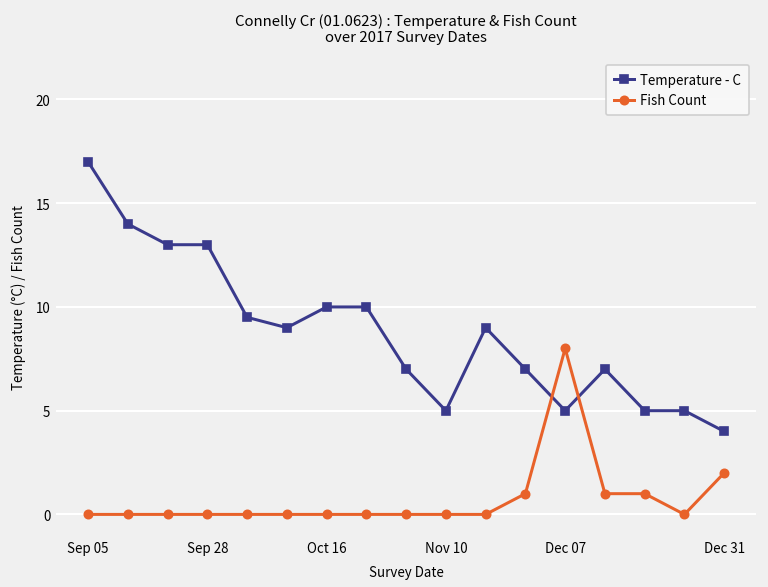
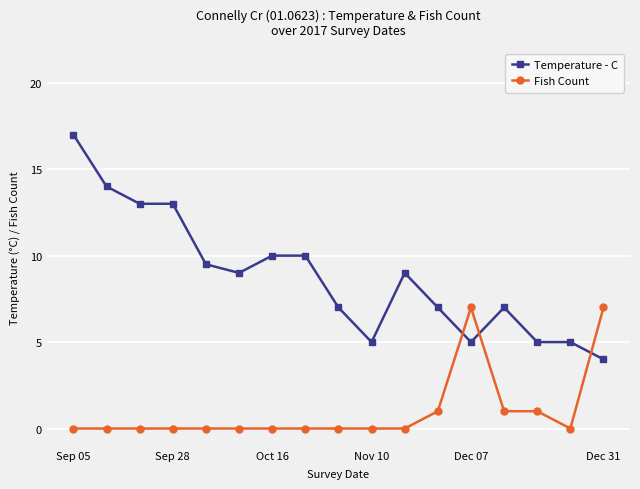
Fish Count, Dec 07: 8 -> 7
Fish Count, Dec 31: 2 -> 7
